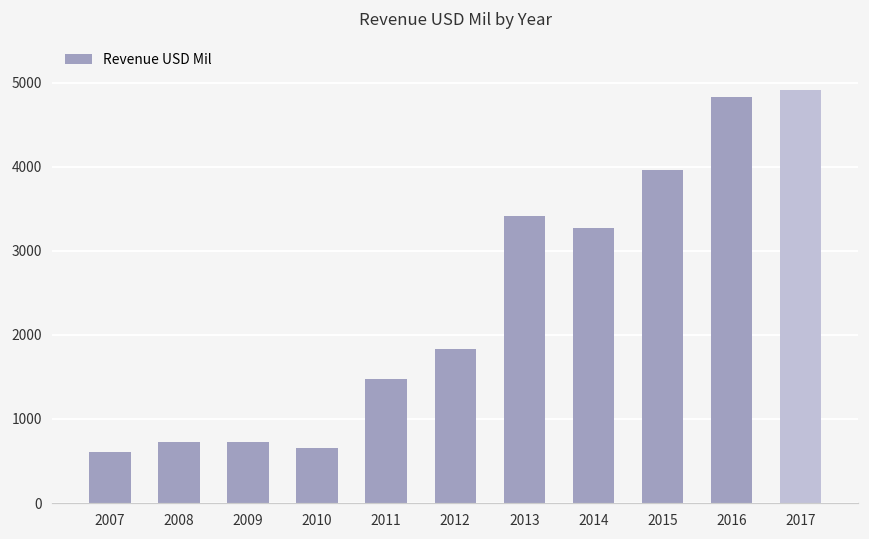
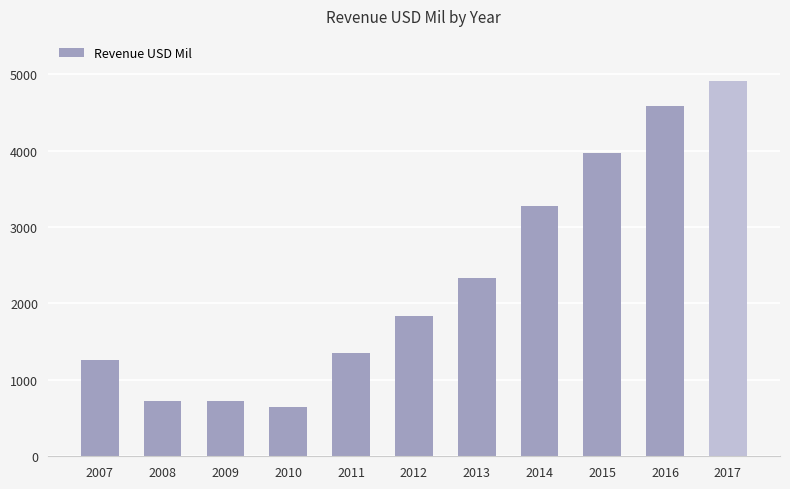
2007: 600 -> 1300
2011: 1500 -> 1400
2013: 3400 -> 2300
2016: 4800 -> 4600
